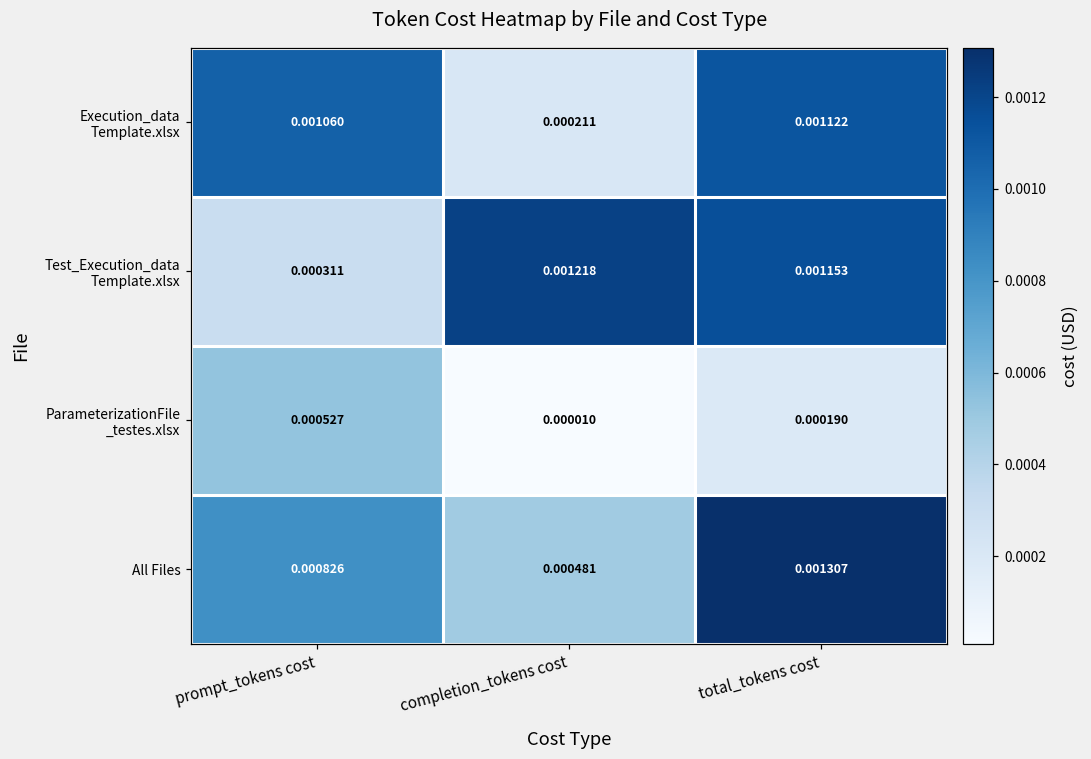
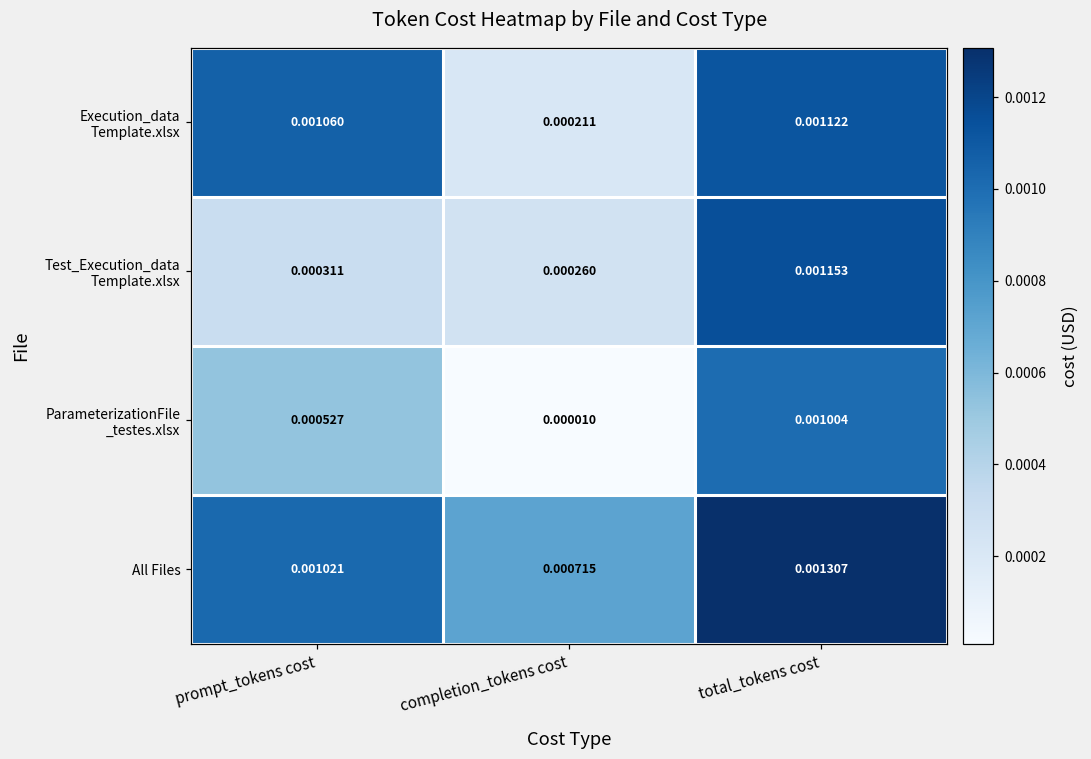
Test_Execution_data Template.xlsx, completion_tokens cost: 0.001218 -> 0.000260
ParameterizationFile _testes.xlsx, total_tokens cost: 0.000190 -> 0.001004
All Files, prompt_tokens cost: 0.000826 -> 0.001021
All Files, completion_tokens cost: 0.000481 -> 0.000715
